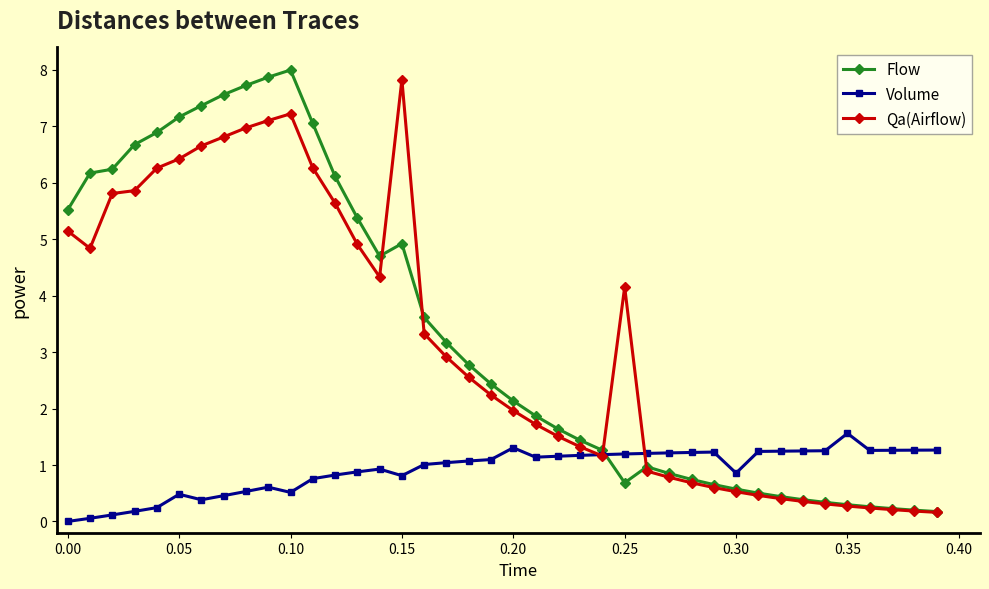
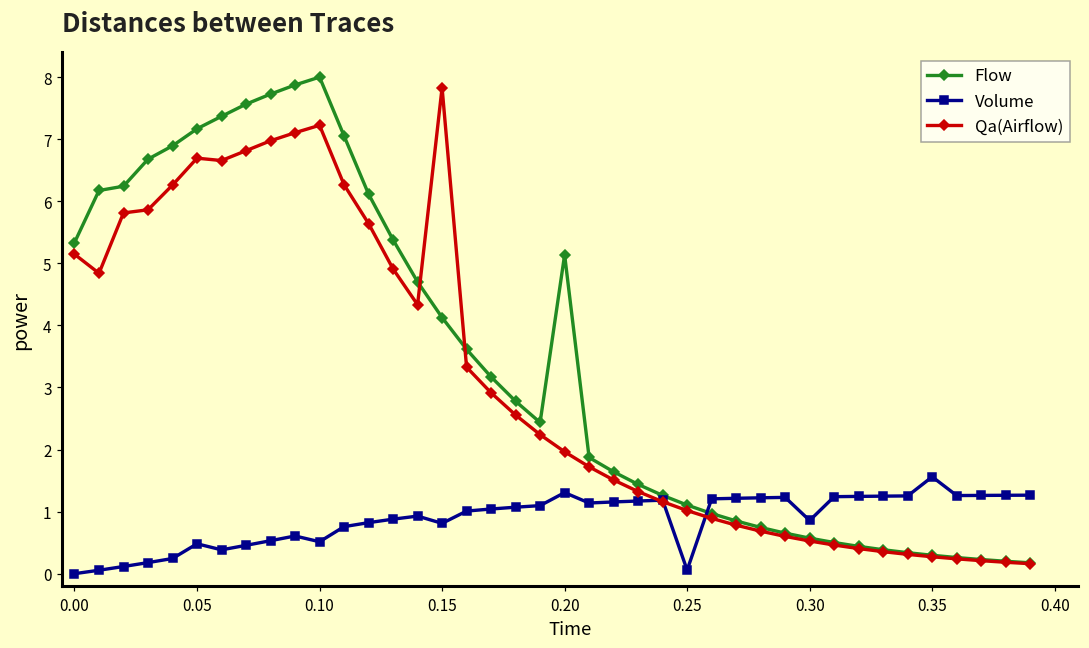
Flow, 0.00: 5.5 -> 5.3
Qa(Airflow), 0.05: 6.4 -> 6.7
Flow, 0.15: 4.9 -> 4.1
Flow, 0.20: 2.1 -> 5.1
Flow, 0.25: 0.7 -> 1.1
Volume, 0.25: 1.2 -> 0.1
Qa(Airflow), 0.25: 4.2 -> 1.0
